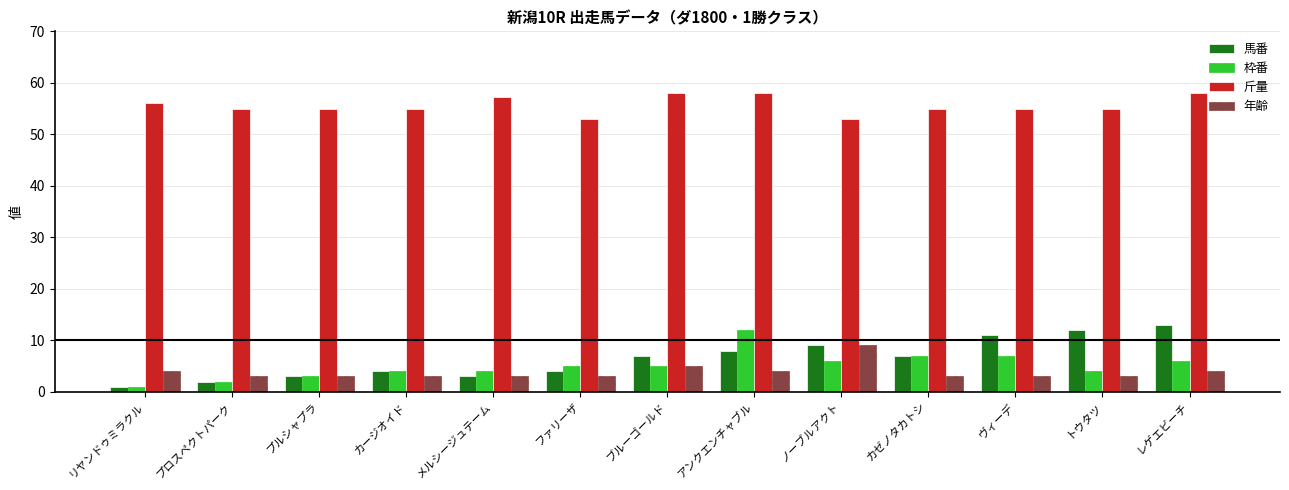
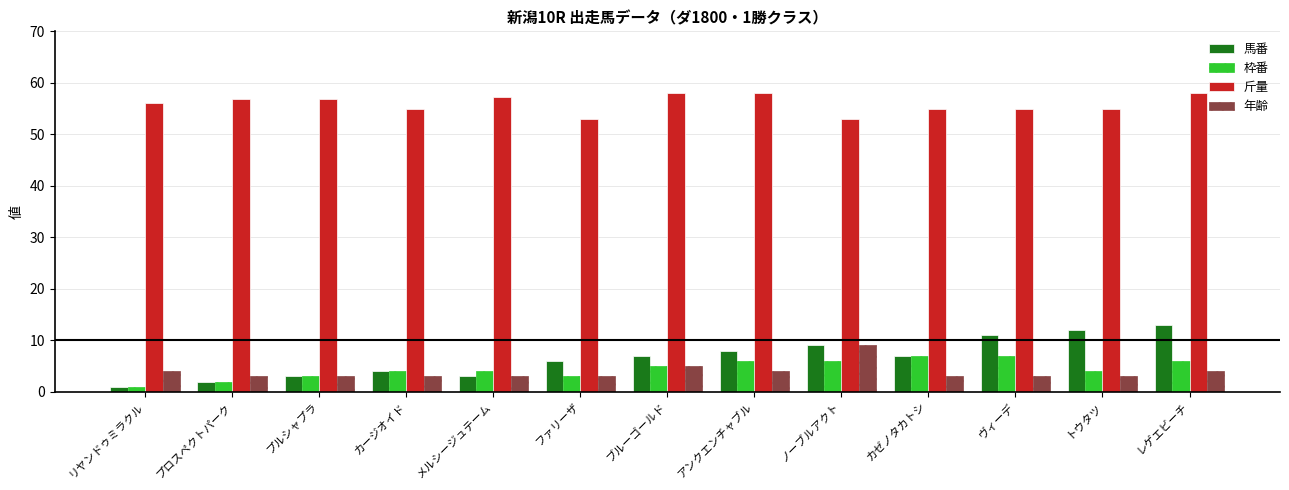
斤量, プロスペクトパーク: 55 -> 57
斤量, プルシャプラ: 55 -> 57
馬番, ファリーザ: 4 -> 6
枠番, ファリーザ: 5 -> 3
枠番, アンクエンチャブル: 12 -> 6
